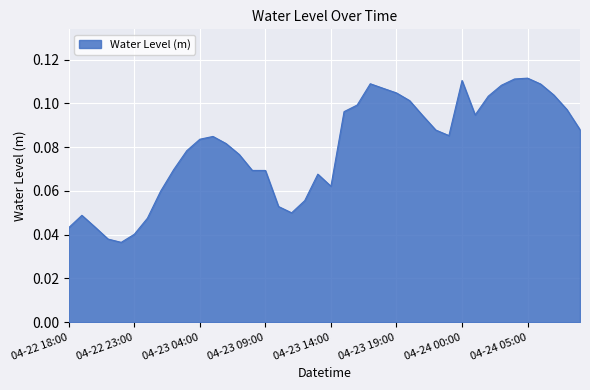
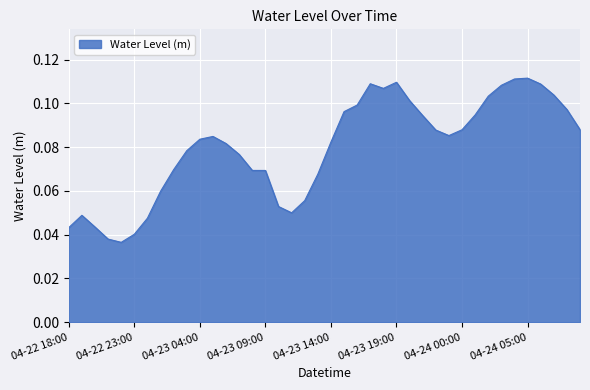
04-23 14:00: 0.062 -> 0.082
04-23 19:00: 0.105 -> 0.110
04-24 00:00: 0.111 -> 0.088
